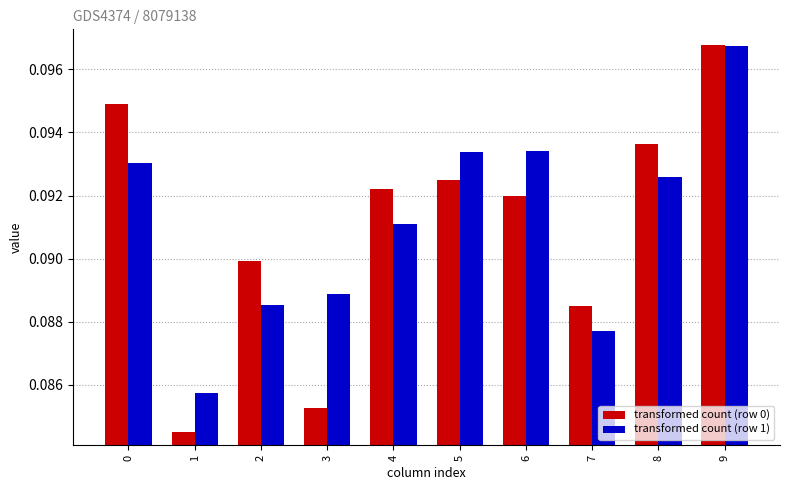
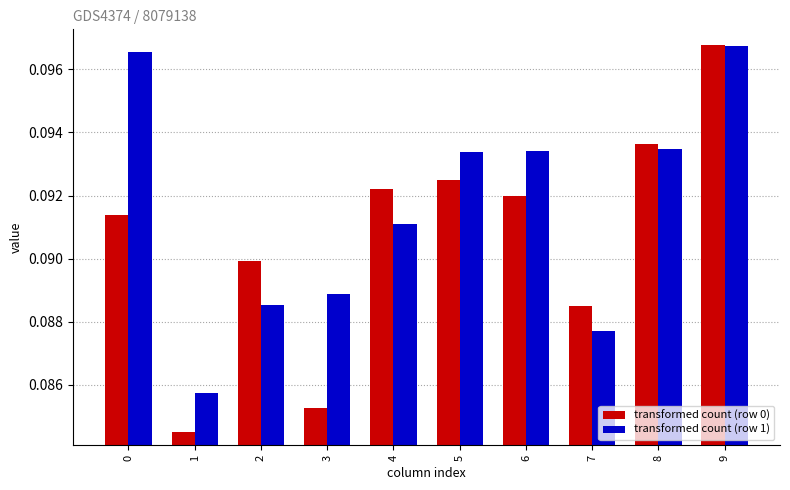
transformed count (row 0), 0: 0.0949 -> 0.0914
transformed count (row 1), 0: 0.0930 -> 0.0966
transformed count (row 1), 8: 0.0926 -> 0.0935
